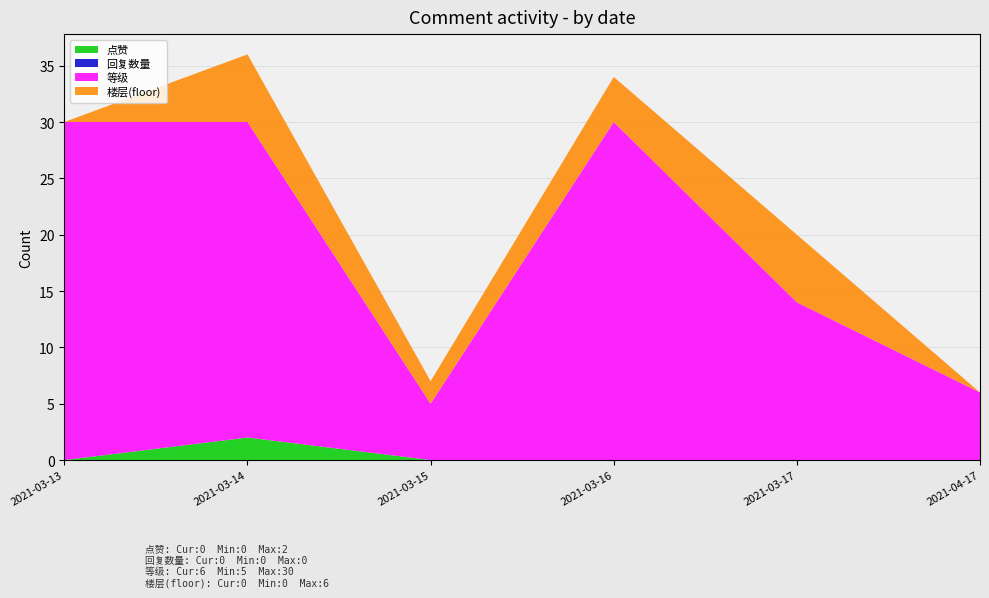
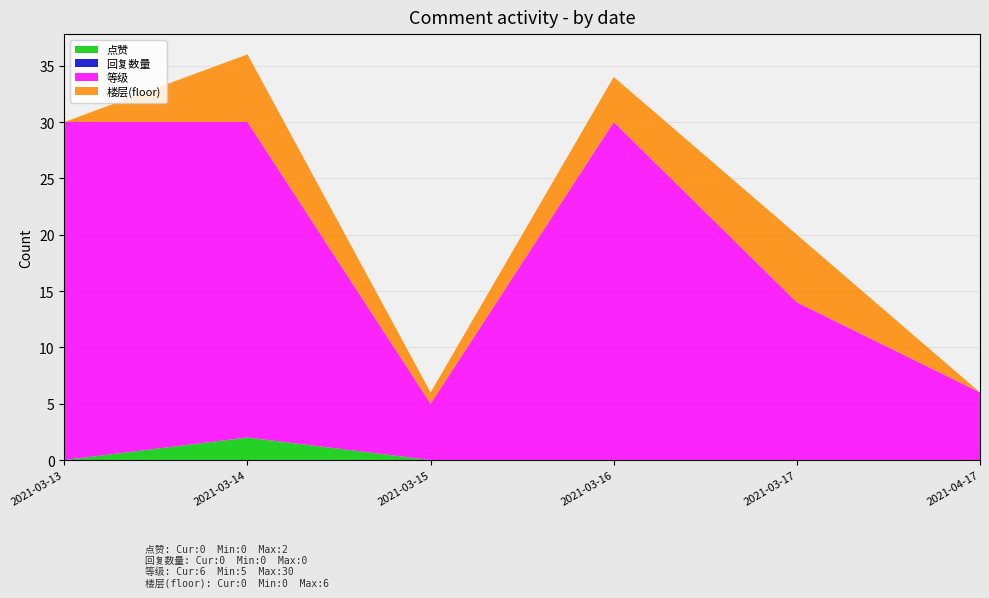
楼层(floor), 2021-03-15: 2 -> 1
